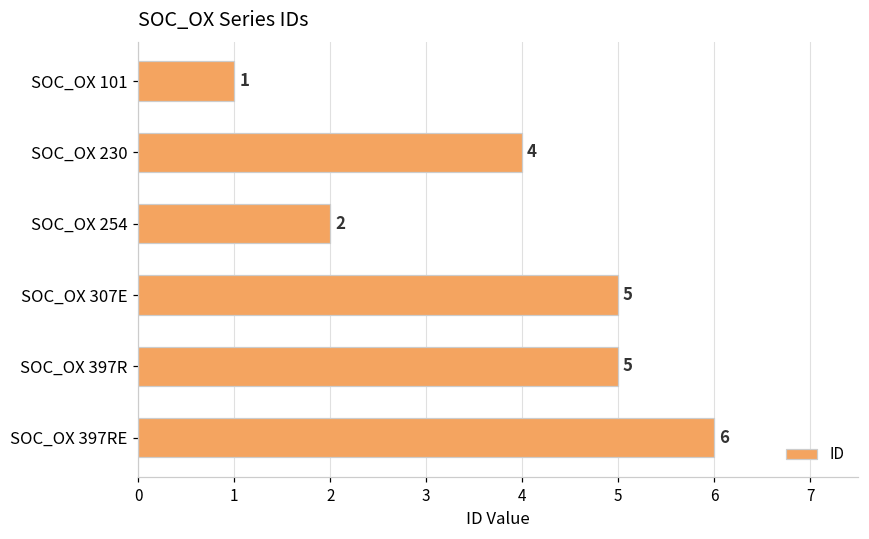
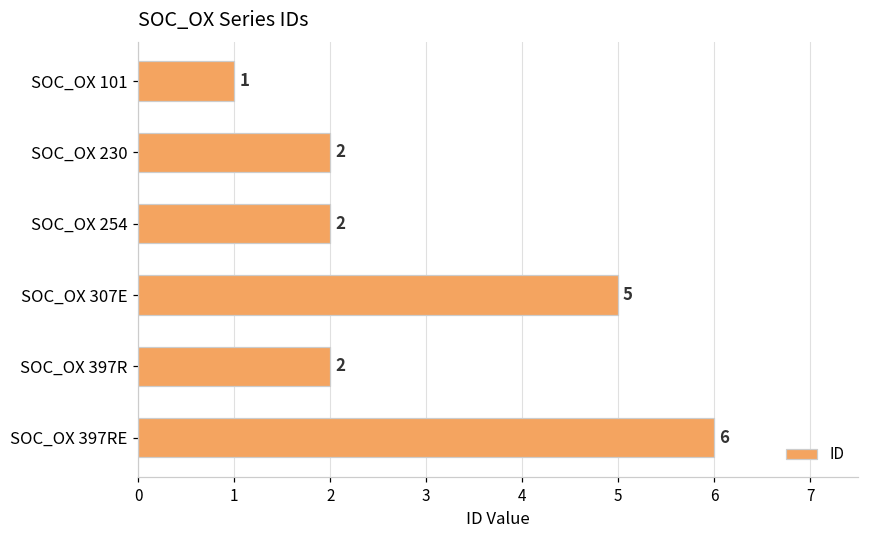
SOC_OX 230: 4 -> 2
SOC_OX 397R: 5 -> 2
